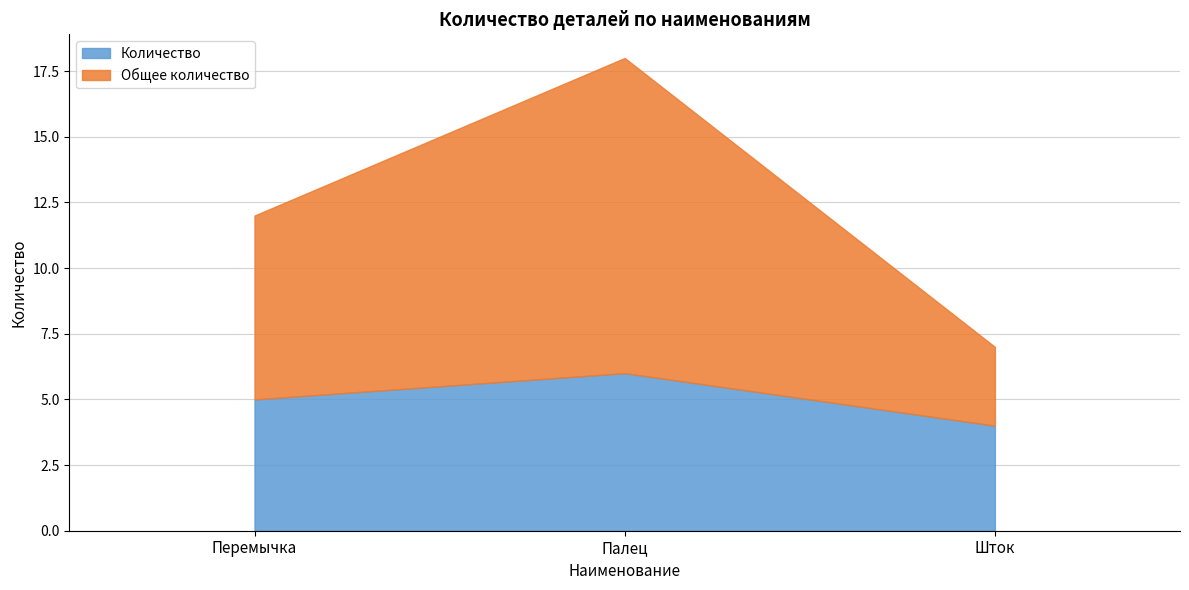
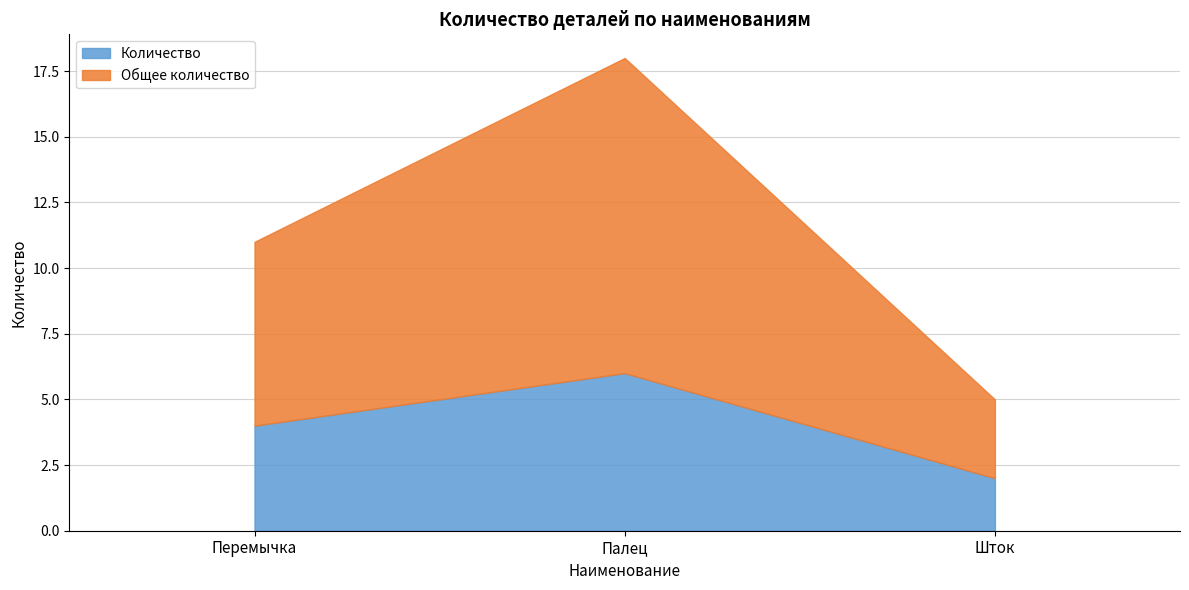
Количество, Перемычка: 5 -> 4
Количество, Шток: 4 -> 2
